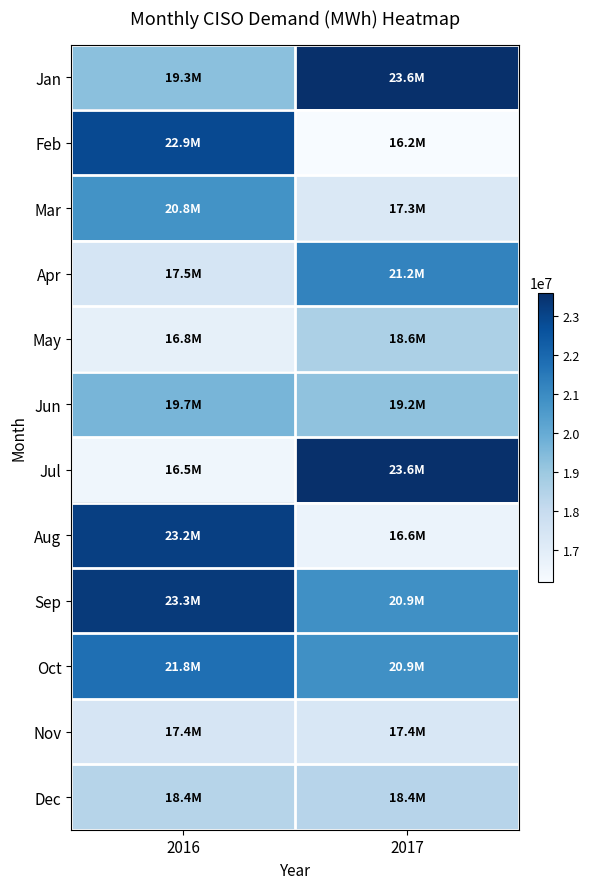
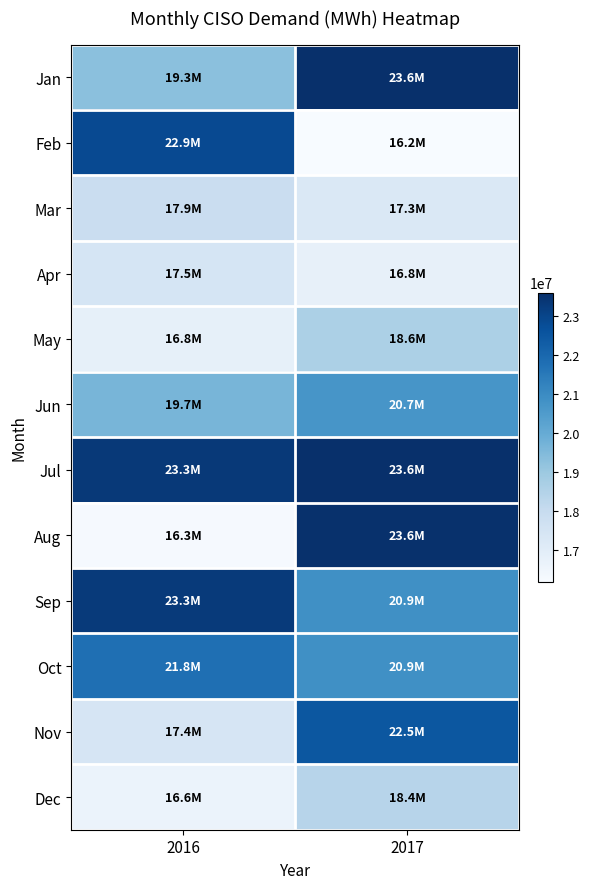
Mar, 2016: 20.8M -> 17.9M
Apr, 2017: 21.2M -> 16.8M
Jun, 2017: 19.2M -> 20.7M
Jul, 2016: 16.5M -> 23.3M
Aug, 2016: 23.2M -> 16.3M
Aug, 2017: 16.6M -> 23.6M
Nov, 2017: 17.4M -> 22.5M
Dec, 2016: 18.4M -> 16.6M
